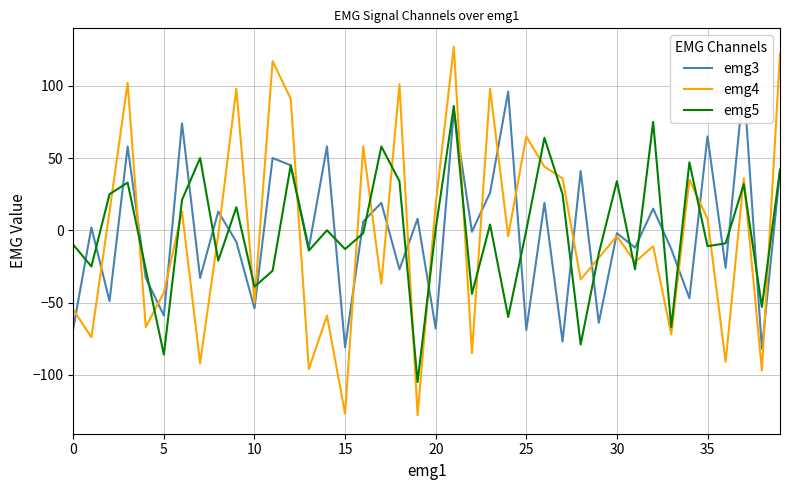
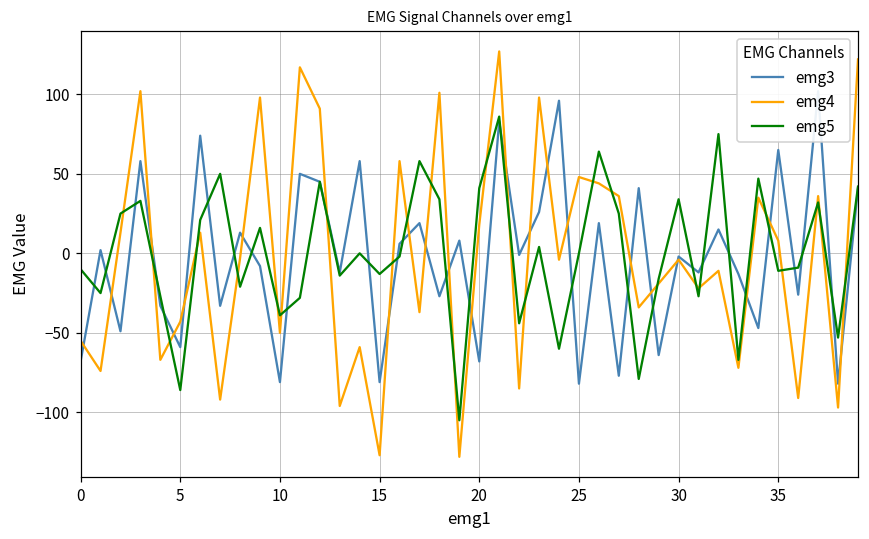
emg3, 10: -54 -> -81
emg5, 20: 1 -> 41
emg3, 25: -69 -> -82
emg4, 25: 65 -> 48
